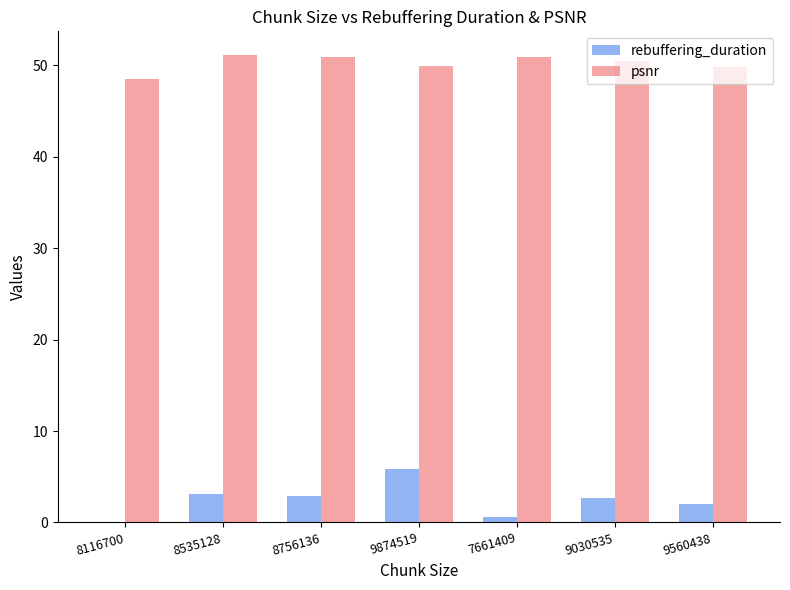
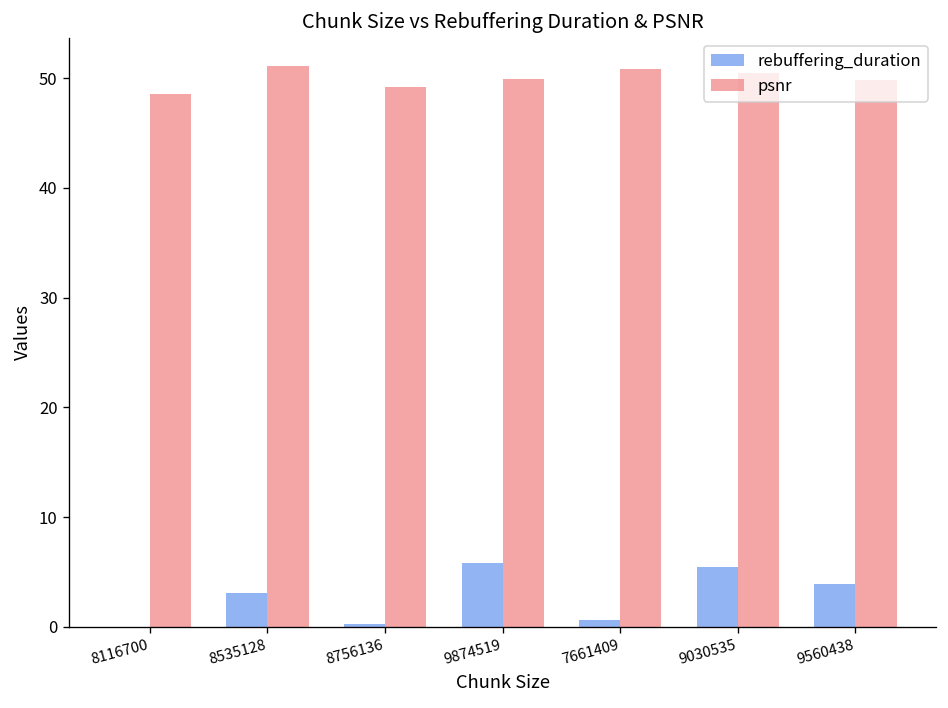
rebuffering_duration, 8756136: 3 -> 0
psnr, 8756136: 51 -> 49
rebuffering_duration, 9030535: 3 -> 5
rebuffering_duration, 9560438: 2 -> 4
